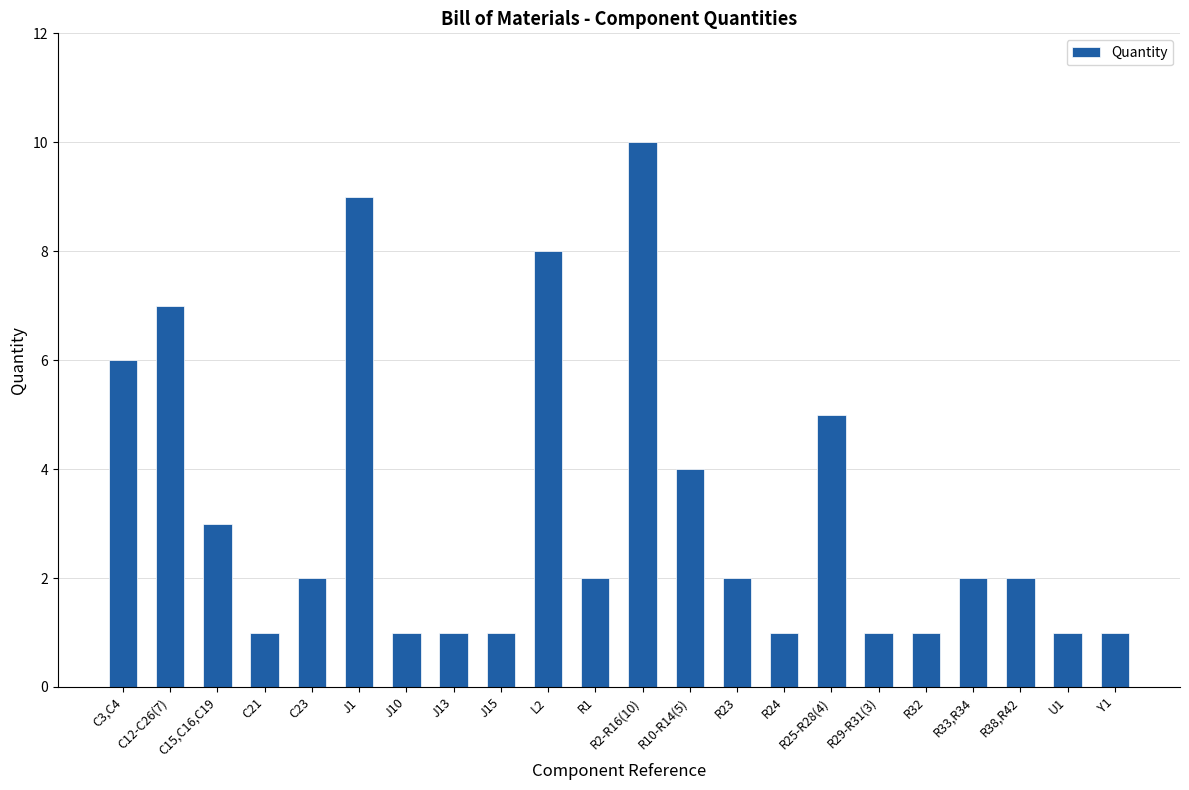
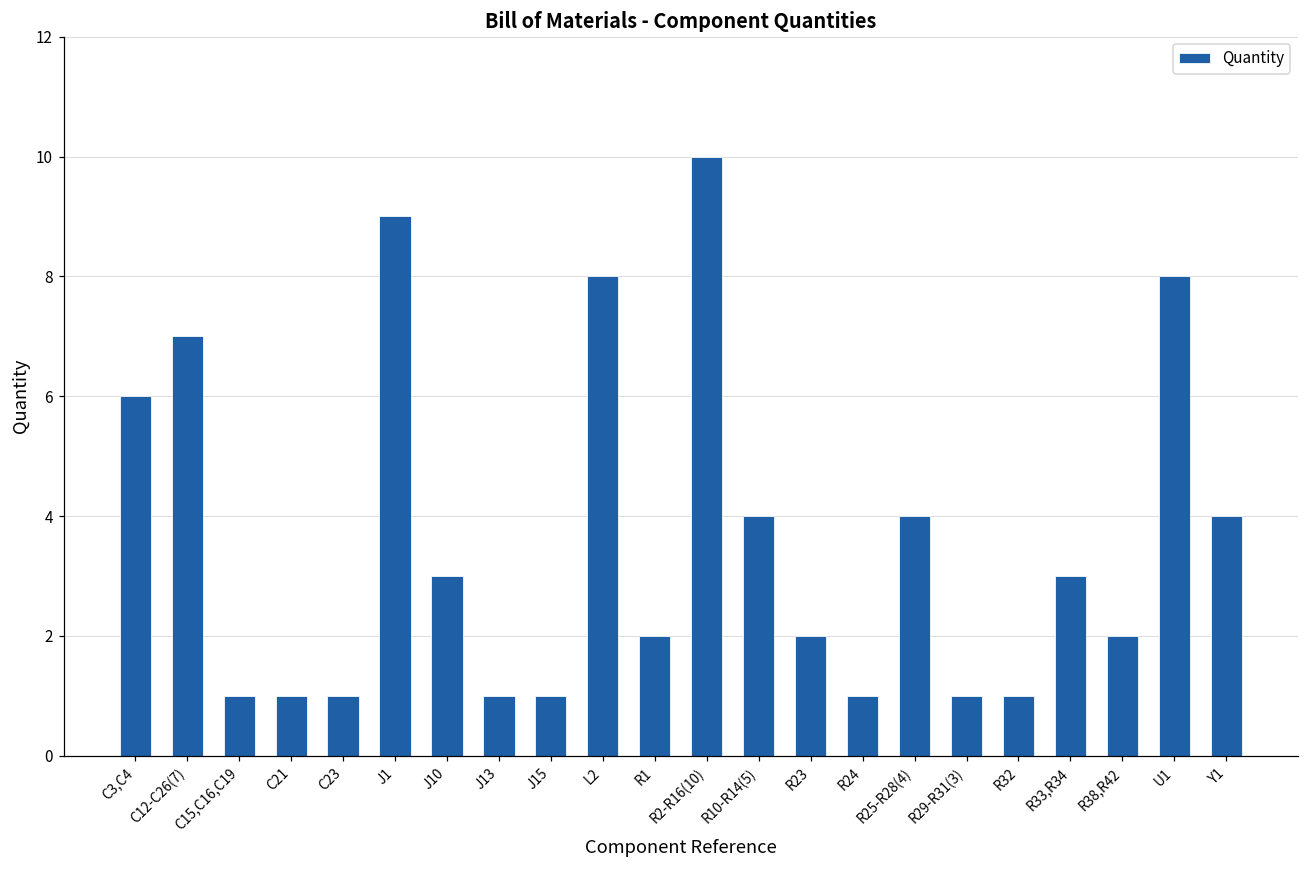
C15,C16,C19: 3 -> 1
C23: 2 -> 1
J10: 1 -> 3
R25-R28(4): 5 -> 4
R33,R34: 2 -> 3
U1: 1 -> 8
Y1: 1 -> 4
